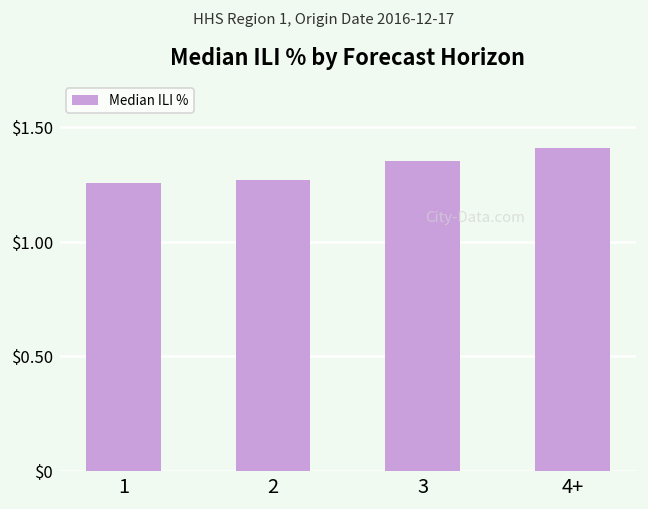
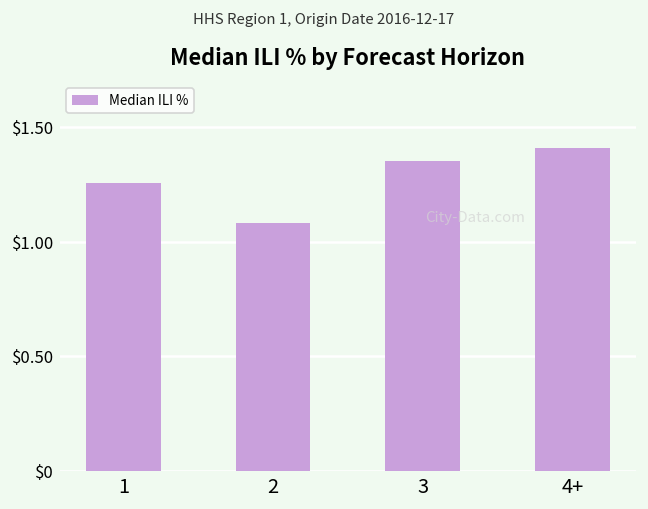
2: $1.27 -> $1.08
